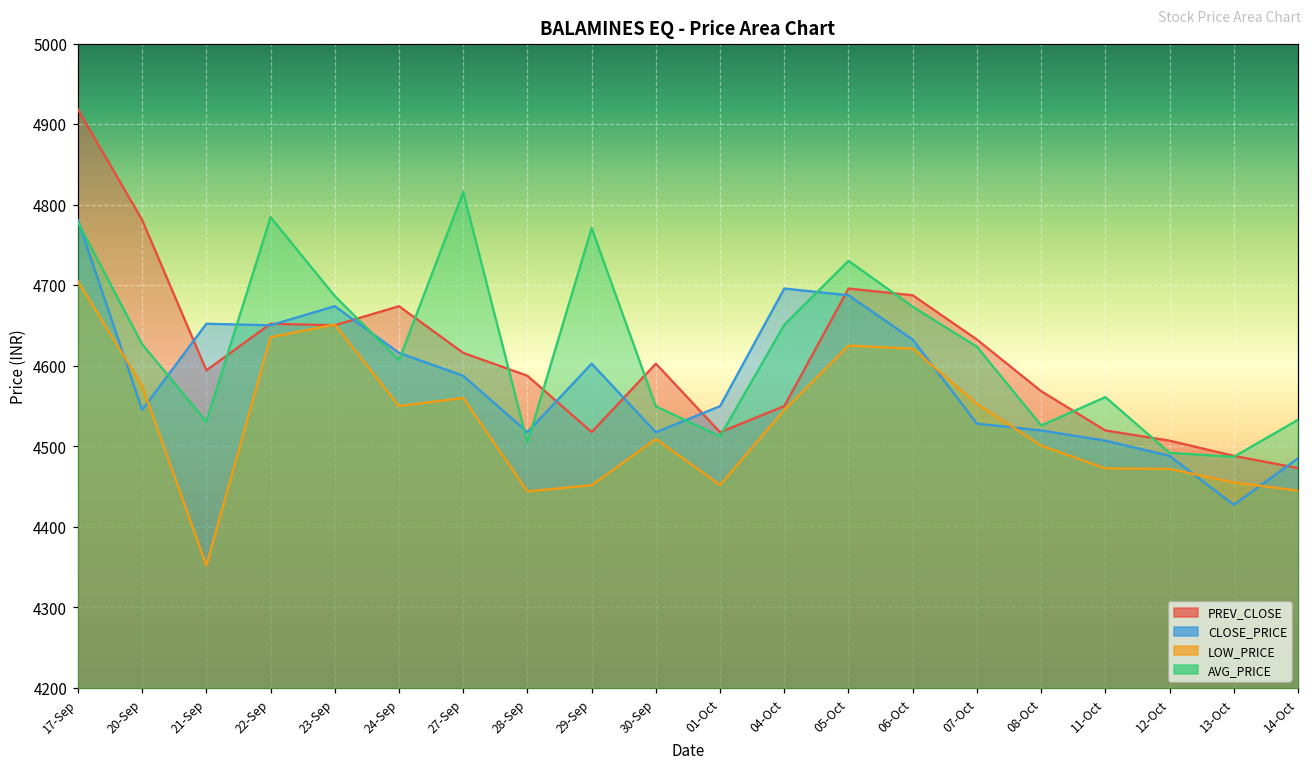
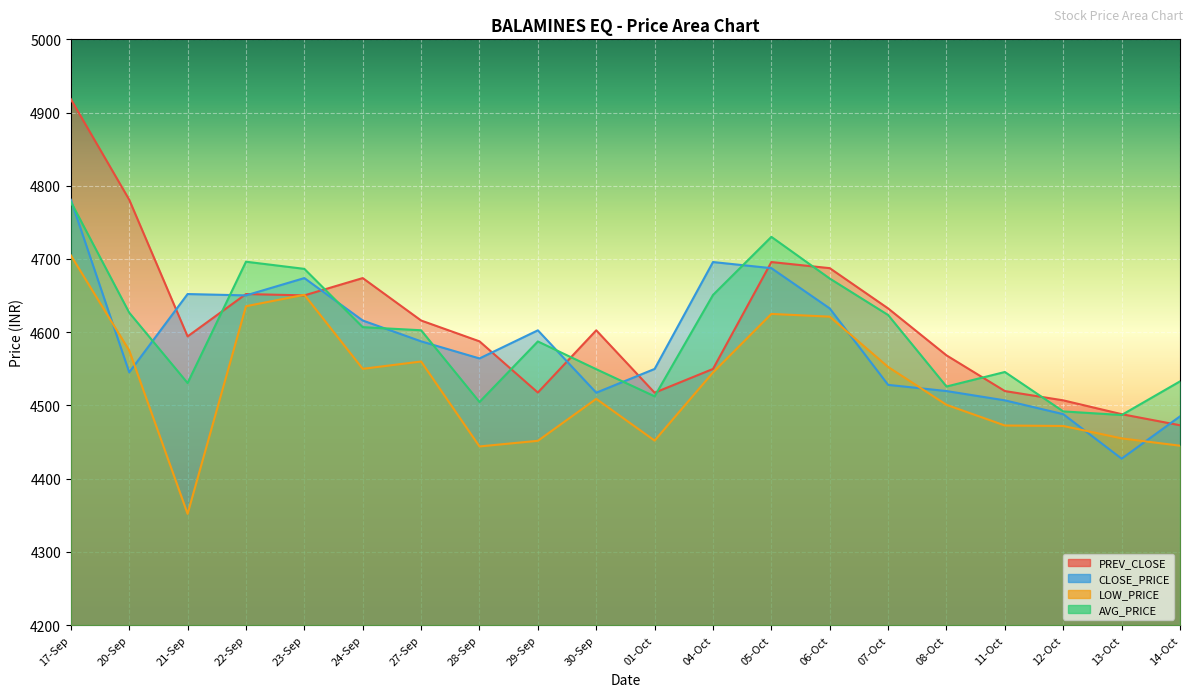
AVG_PRICE, 22-Sep: 4780 -> 4700
AVG_PRICE, 27-Sep: 4820 -> 4600
CLOSE_PRICE, 28-Sep: 4520 -> 4560
AVG_PRICE, 29-Sep: 4770 -> 4590
AVG_PRICE, 11-Oct: 4560 -> 4550
